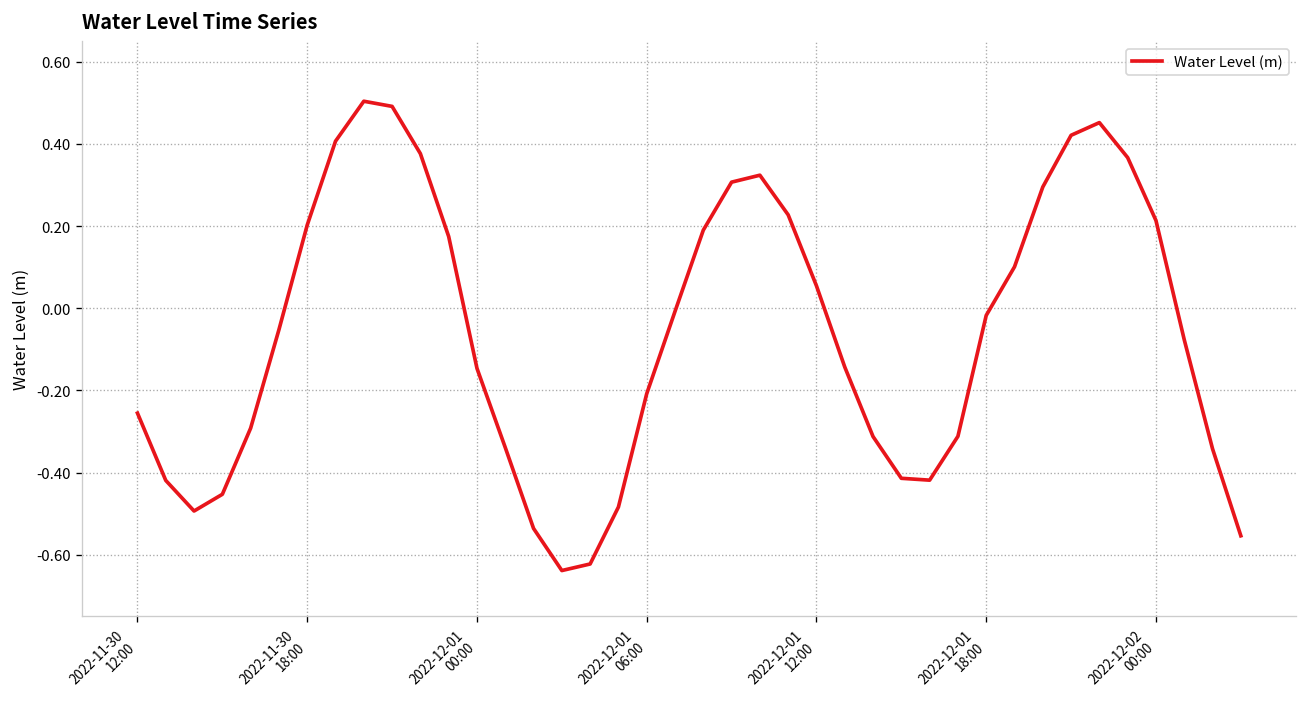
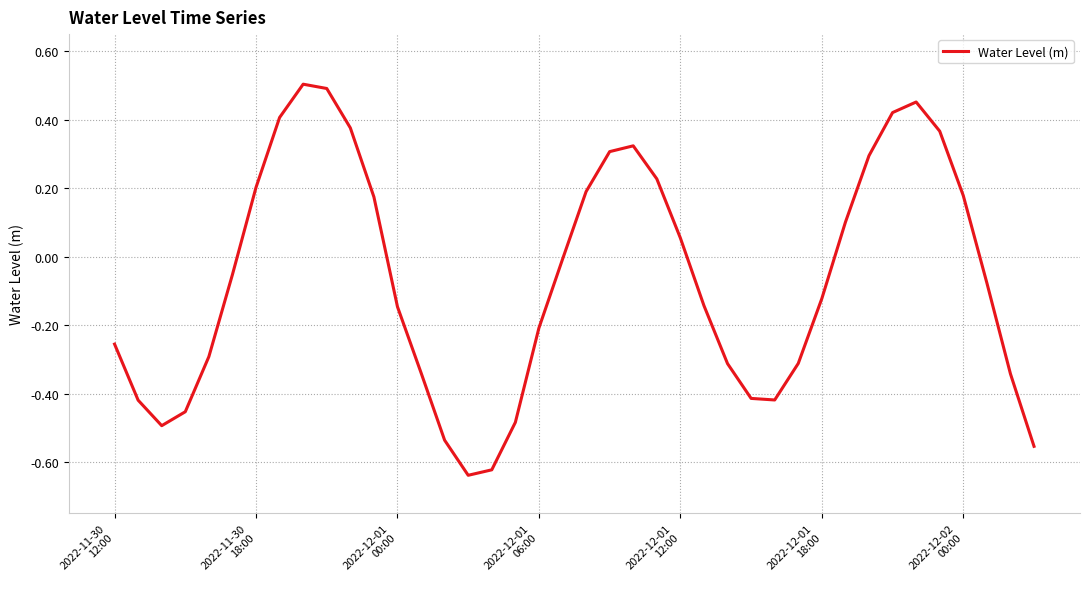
2022-12-01 18:00: -0.02 -> -0.12
2022-12-02 00:00: 0.21 -> 0.18
